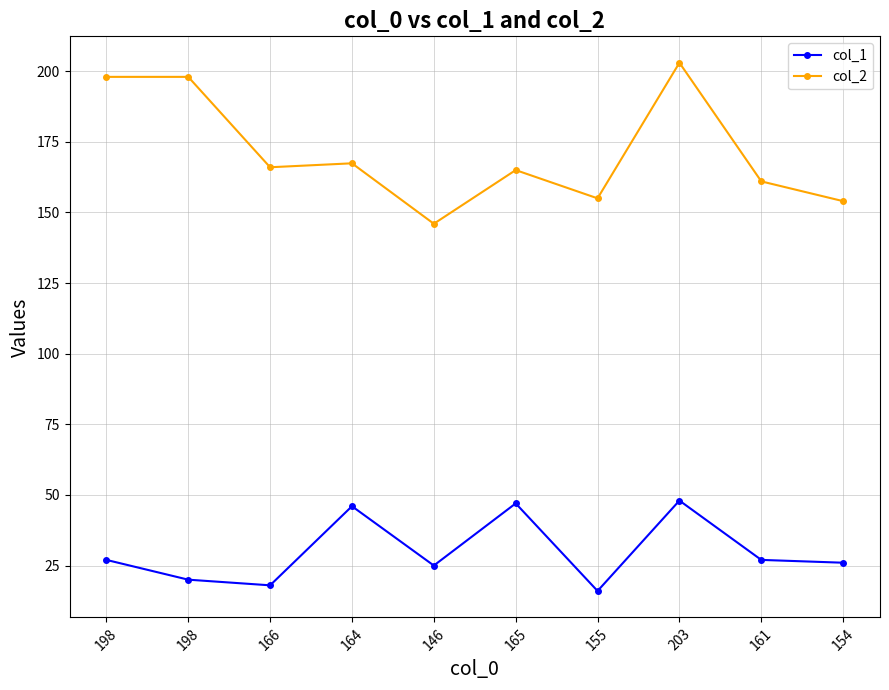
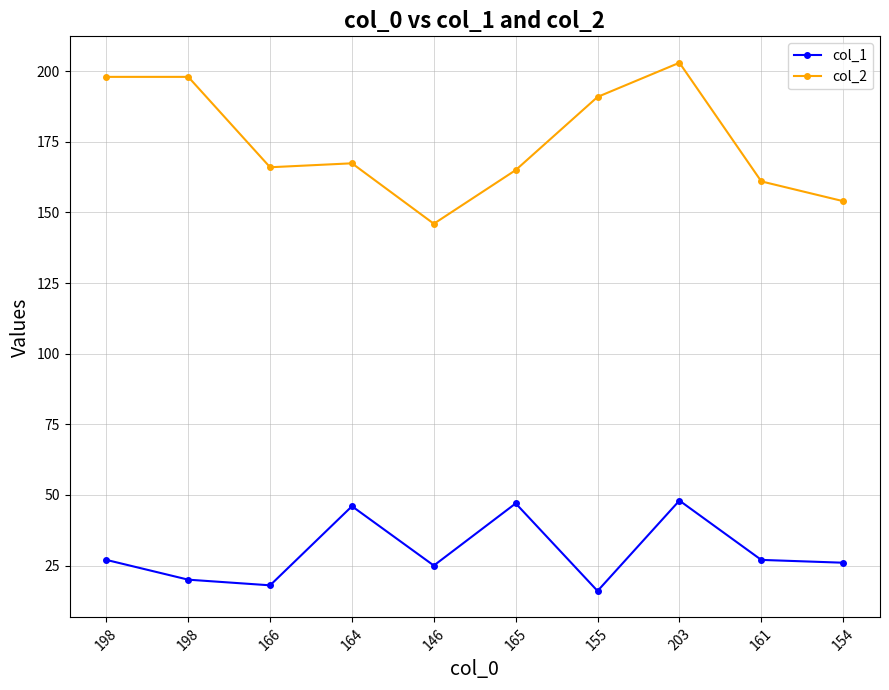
col_2, 155: 155 -> 191
